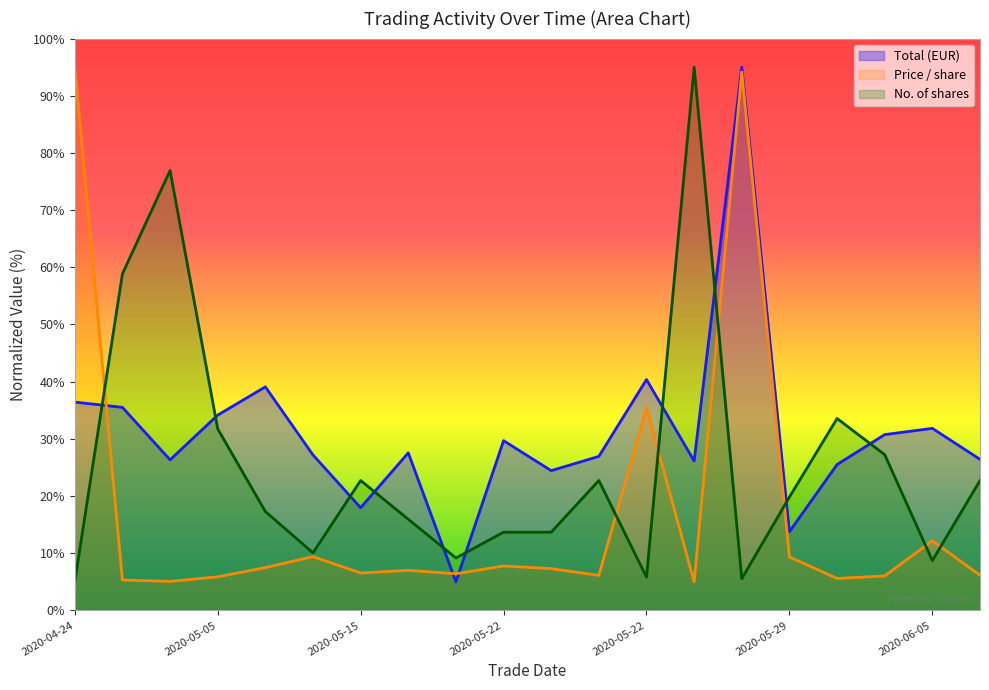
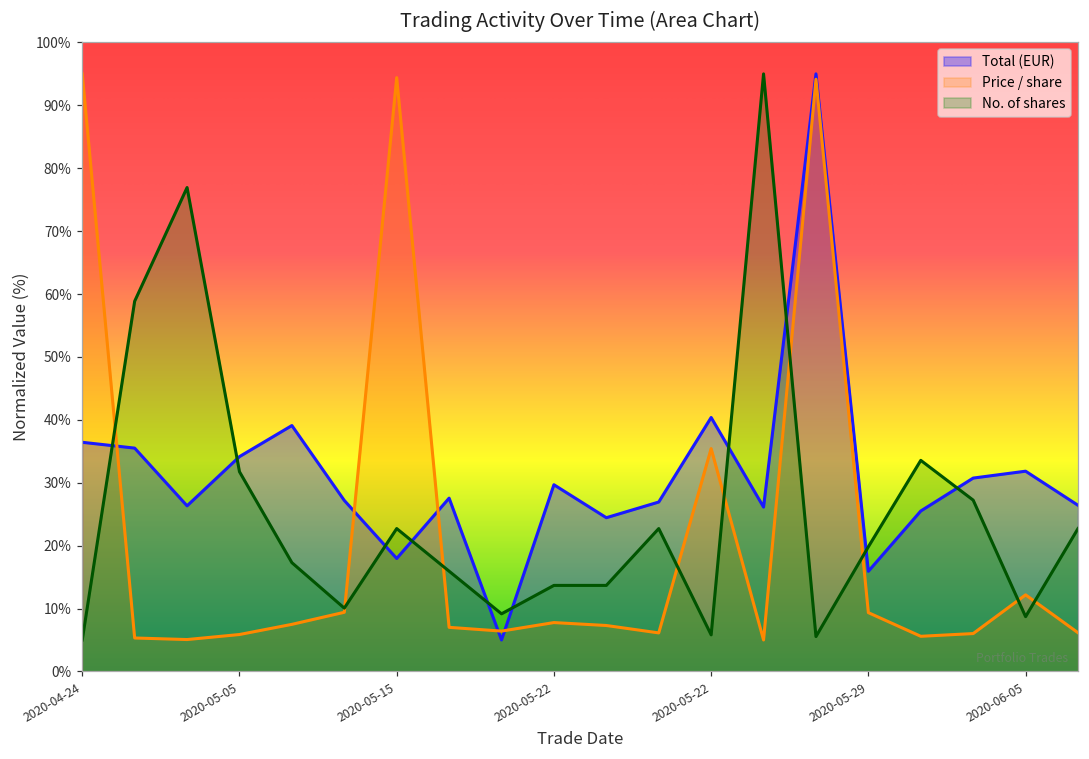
Price / share, 2020-05-15: 7% -> 94%
Total (EUR), 2020-05-29: 14% -> 16%
